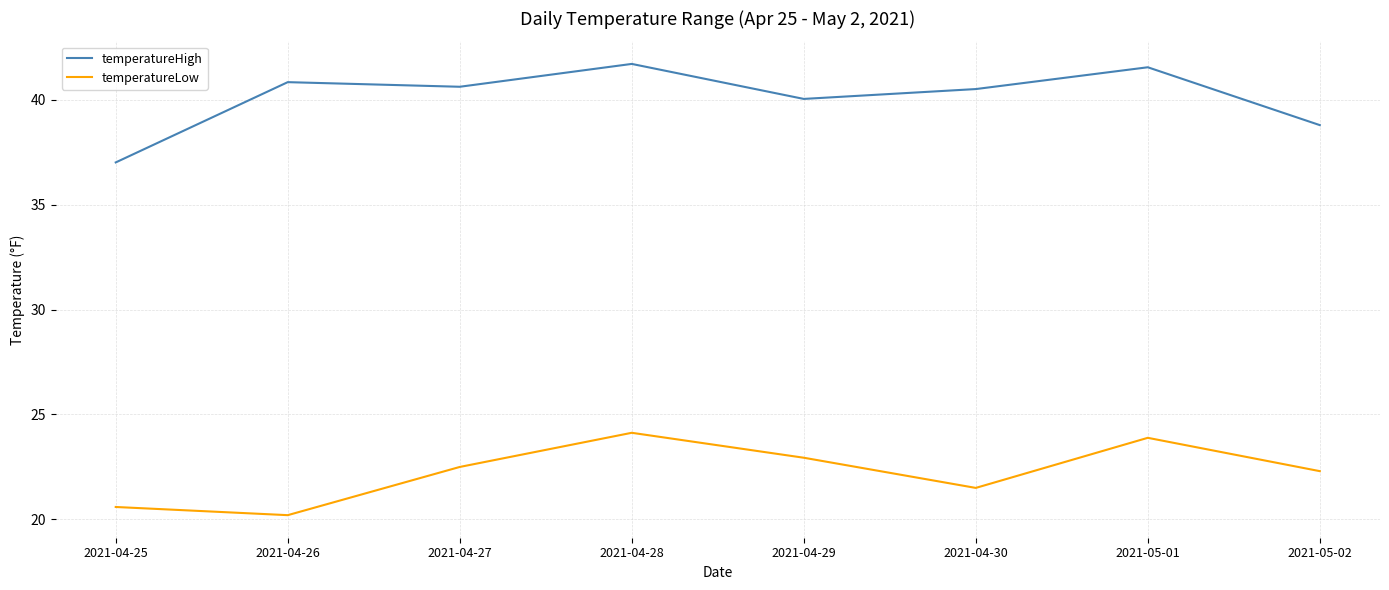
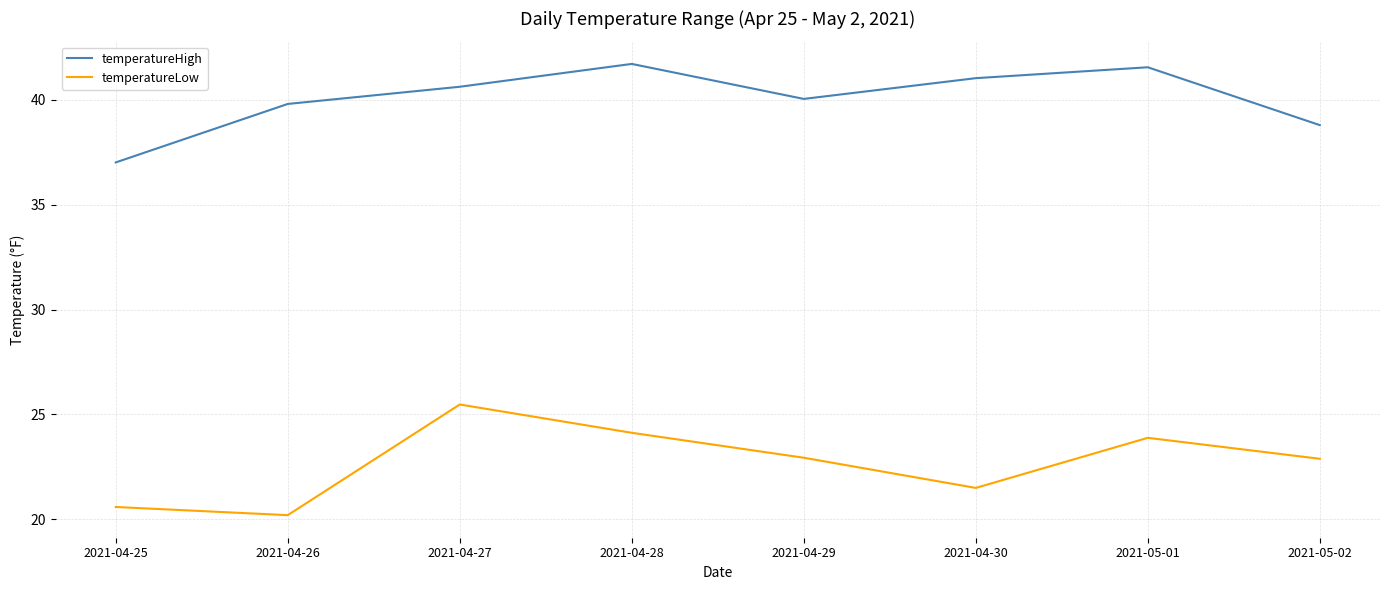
temperatureHigh, 2021-04-26: 40.9 -> 39.8
temperatureLow, 2021-04-27: 22.5 -> 25.5
temperatureHigh, 2021-04-30: 40.5 -> 41.0
temperatureLow, 2021-05-02: 22.3 -> 22.9
